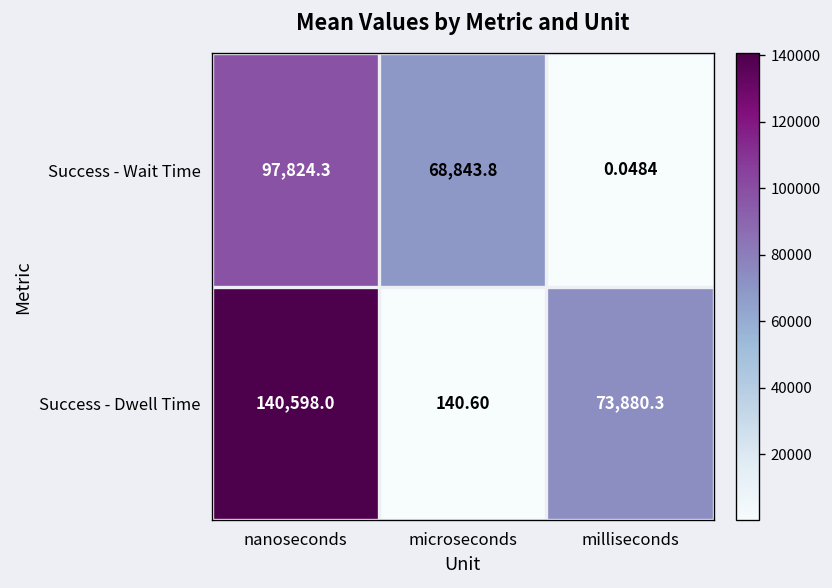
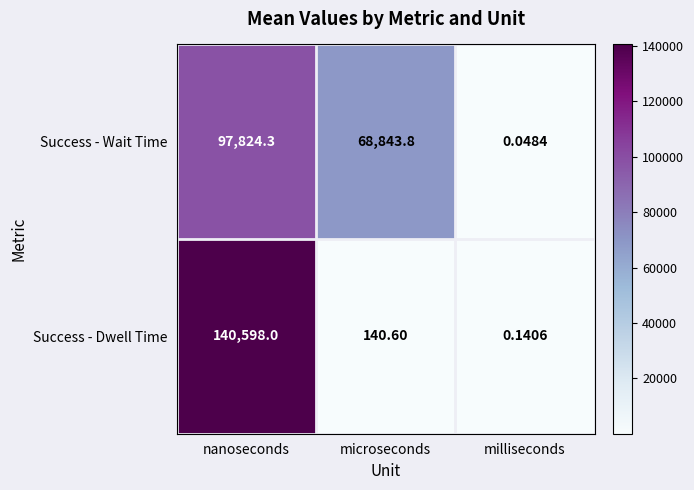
Success - Dwell Time, milliseconds: 73,880.3 -> 0.1406
